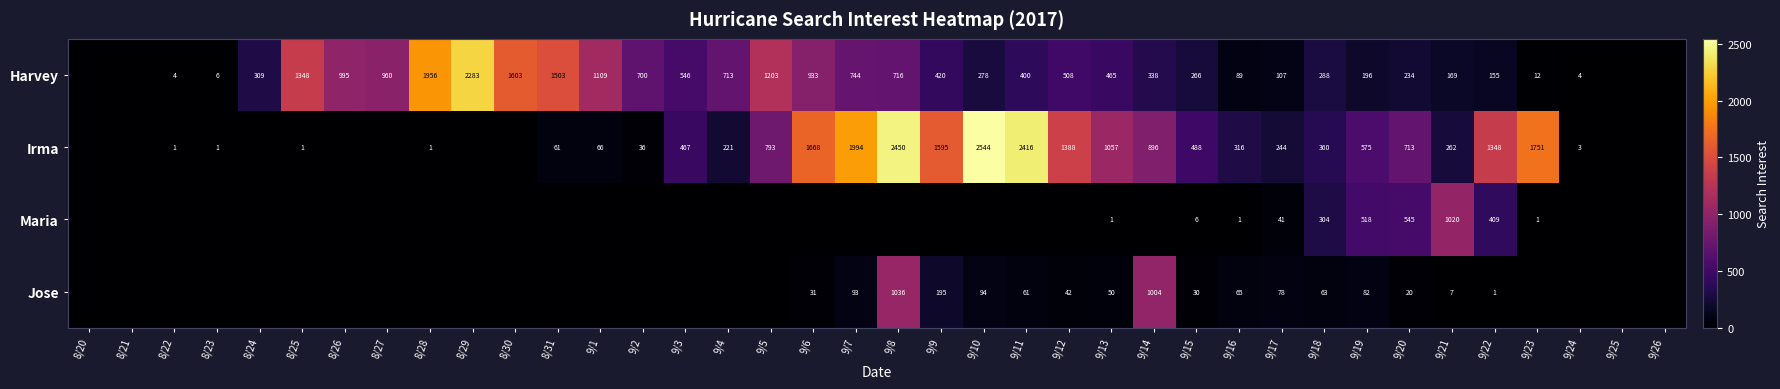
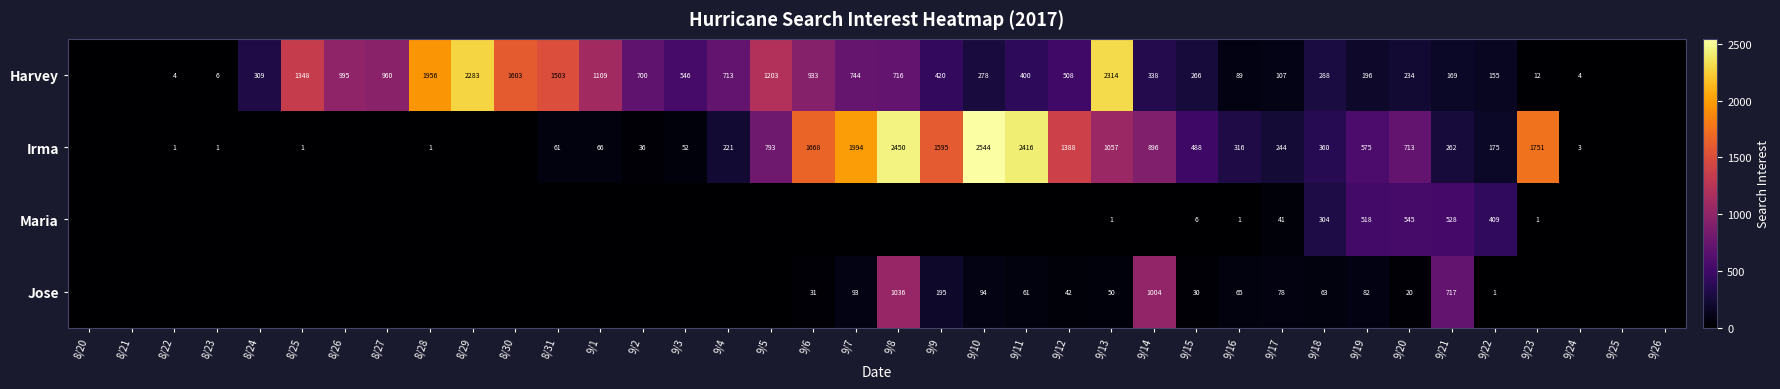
Harvey, 9/13: 465 -> 2314
Irma, 9/3: 467 -> 52
Irma, 9/22: 1348 -> 175
Maria, 9/21: 1020 -> 528
Jose, 9/21: 7 -> 717
